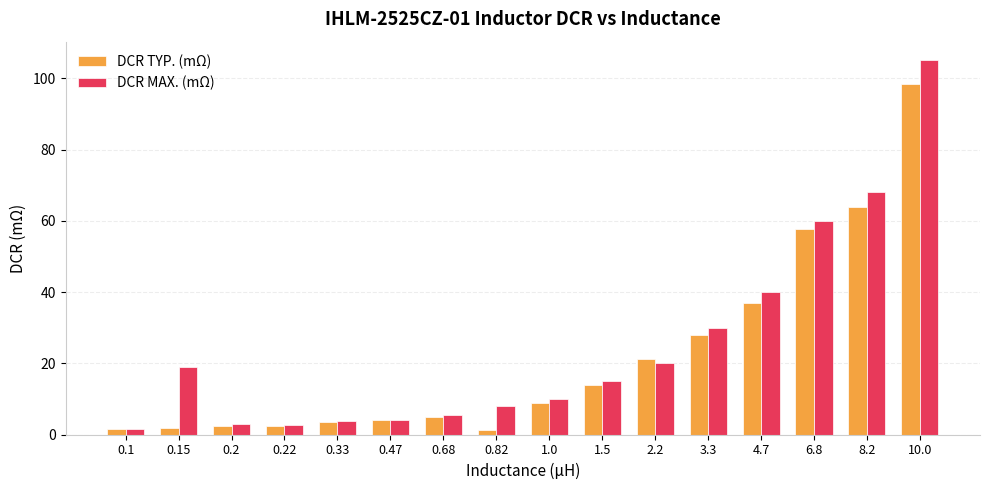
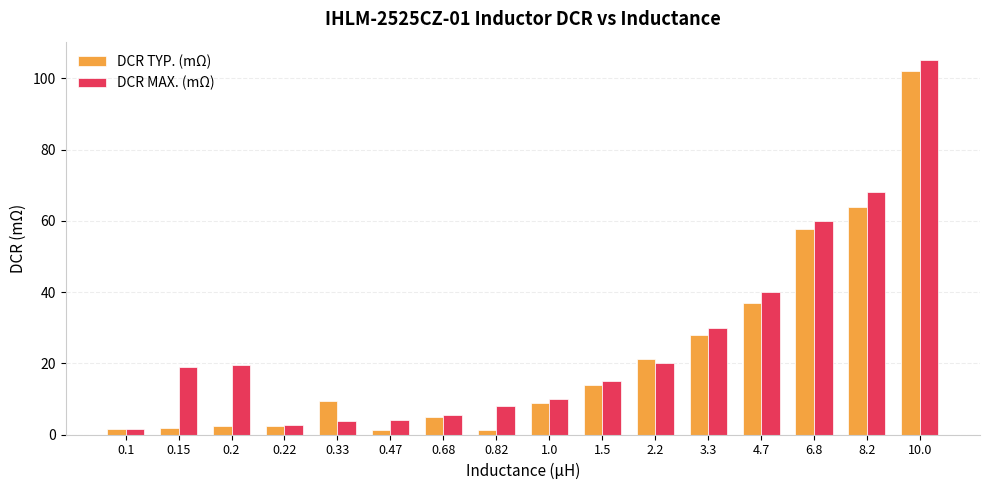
DCR MAX. (mΩ), 0.2: 3 -> 20
DCR TYP. (mΩ), 0.33: 4 -> 9
DCR TYP. (mΩ), 0.47: 4 -> 1
DCR TYP. (mΩ), 10.0: 98 -> 102
